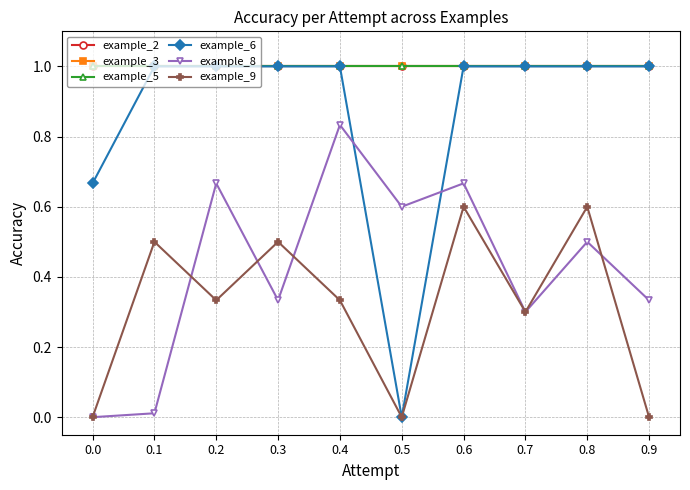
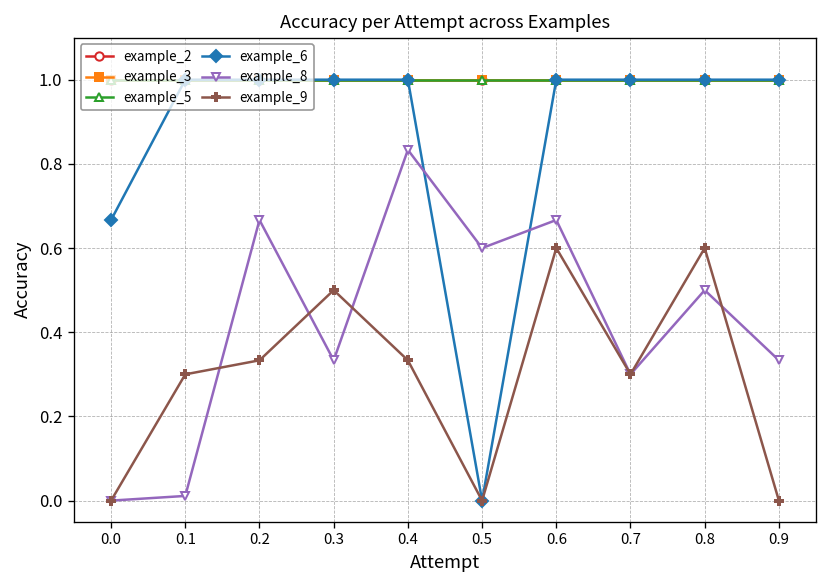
example_9, 0.1: 0.5 -> 0.3
